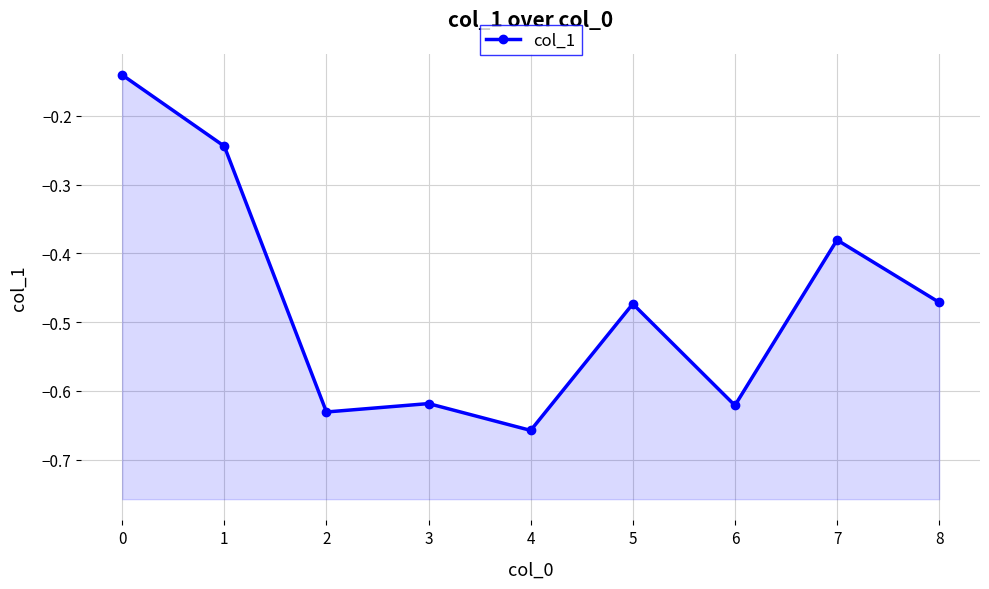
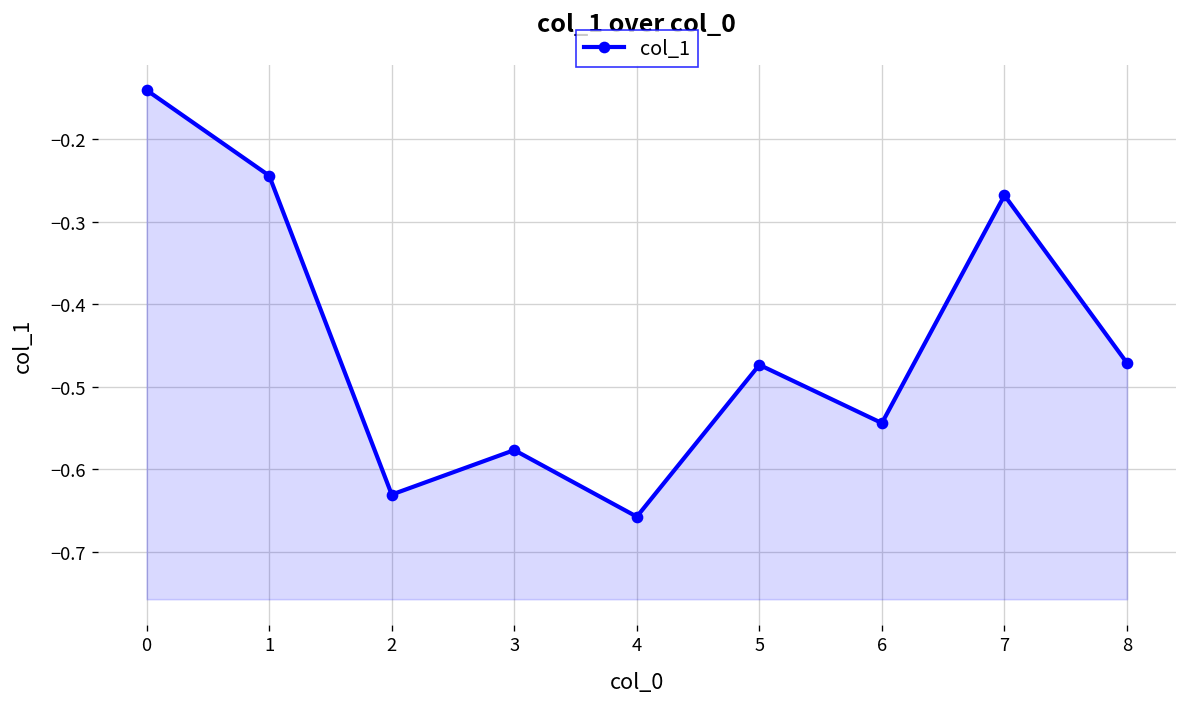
3: -0.62 -> -0.58
6: -0.62 -> -0.54
7: -0.38 -> -0.27
